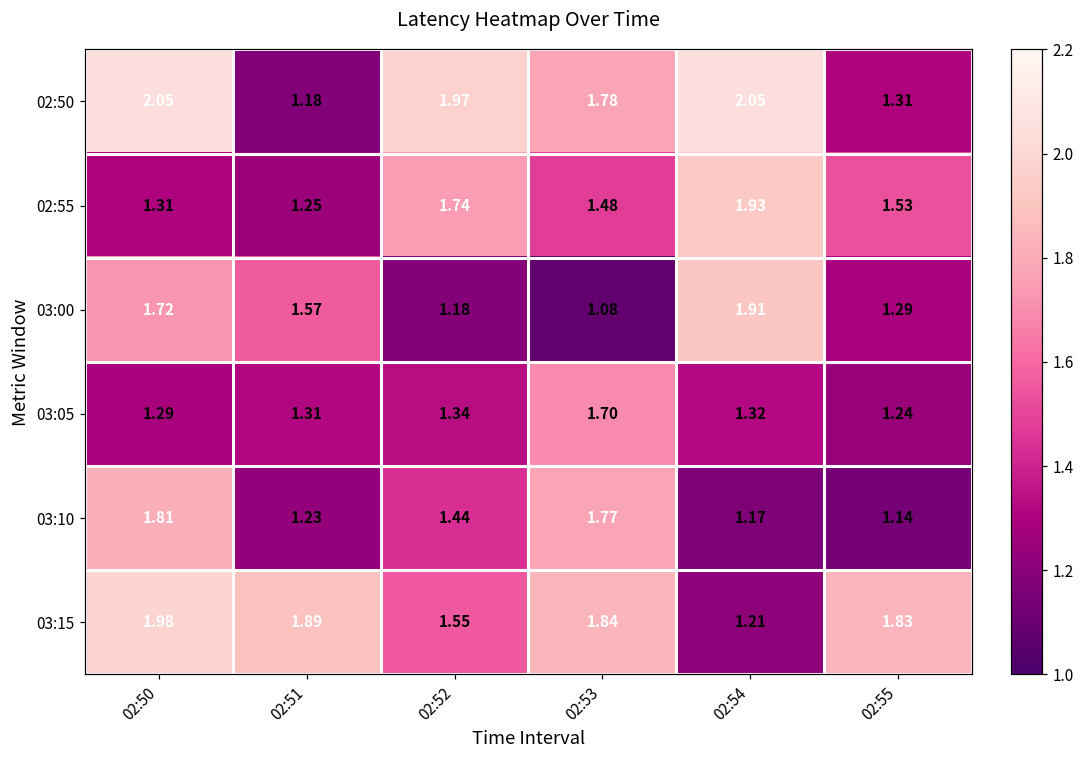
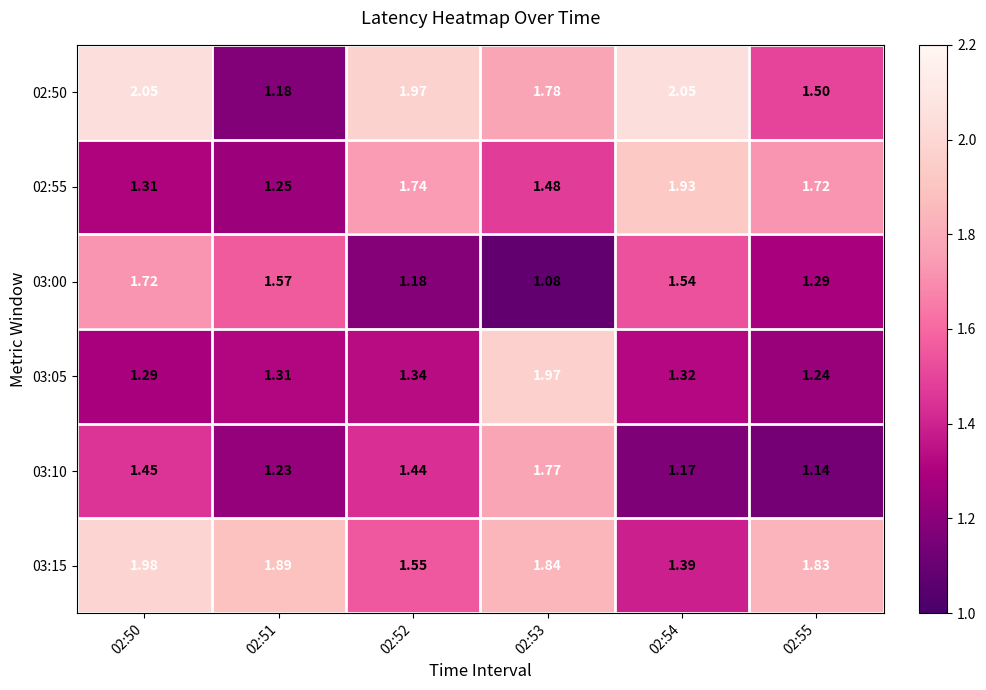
02:50, 02:55: 1.31 -> 1.50
02:55, 02:55: 1.53 -> 1.72
03:00, 02:54: 1.91 -> 1.54
03:05, 02:53: 1.70 -> 1.97
03:10, 02:50: 1.81 -> 1.45
03:15, 02:54: 1.21 -> 1.39
